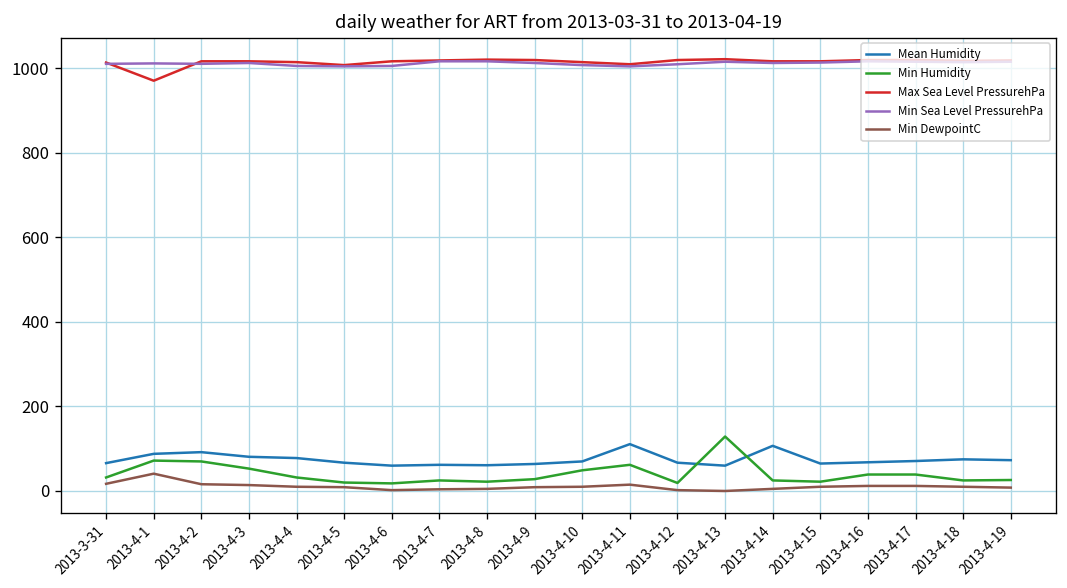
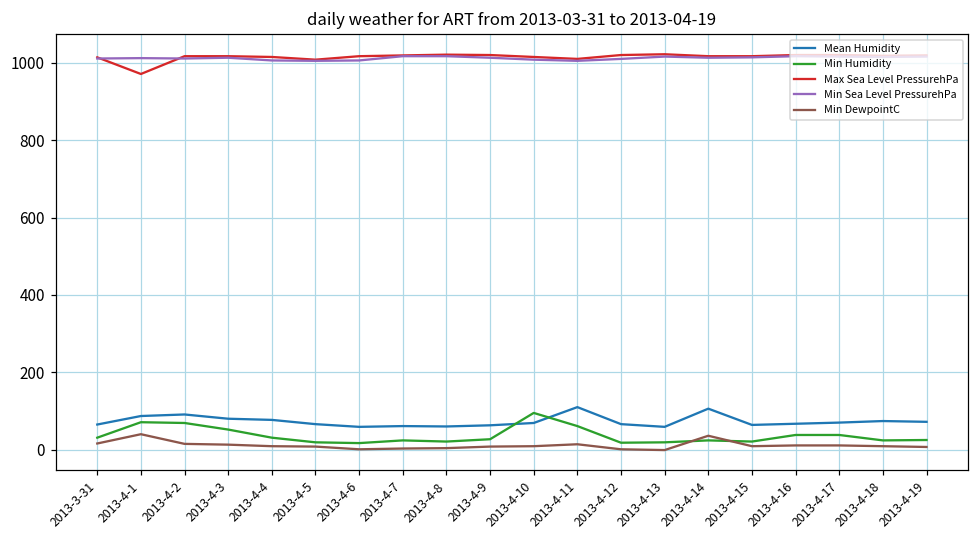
Min Humidity, 2013-4-10: 50 -> 100
Min Humidity, 2013-4-13: 130 -> 20
Min DewpointC, 2013-4-14: 0 -> 40
